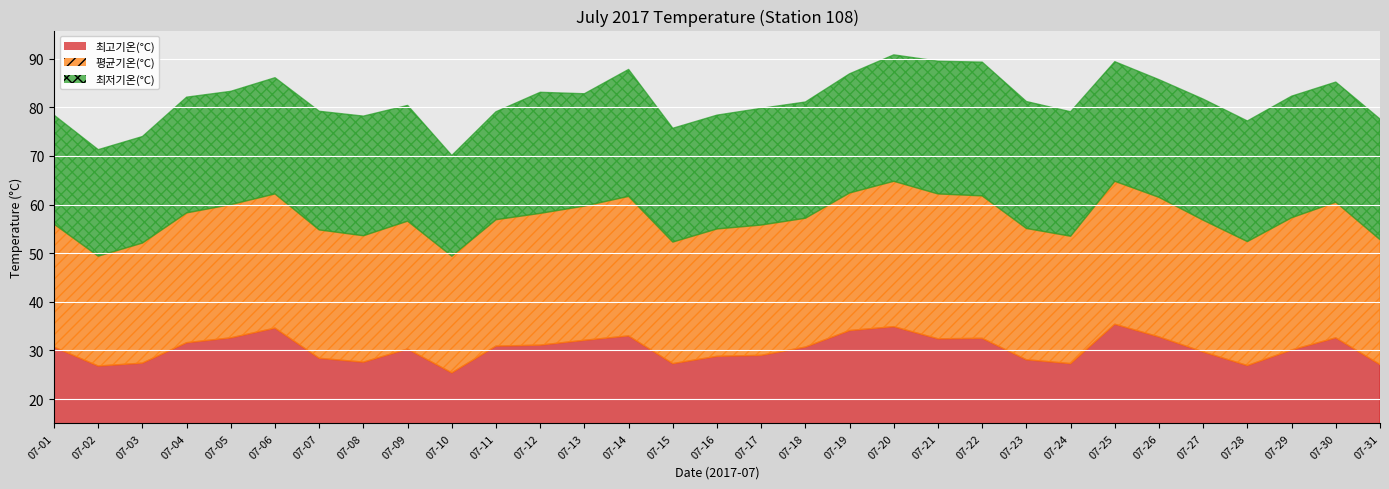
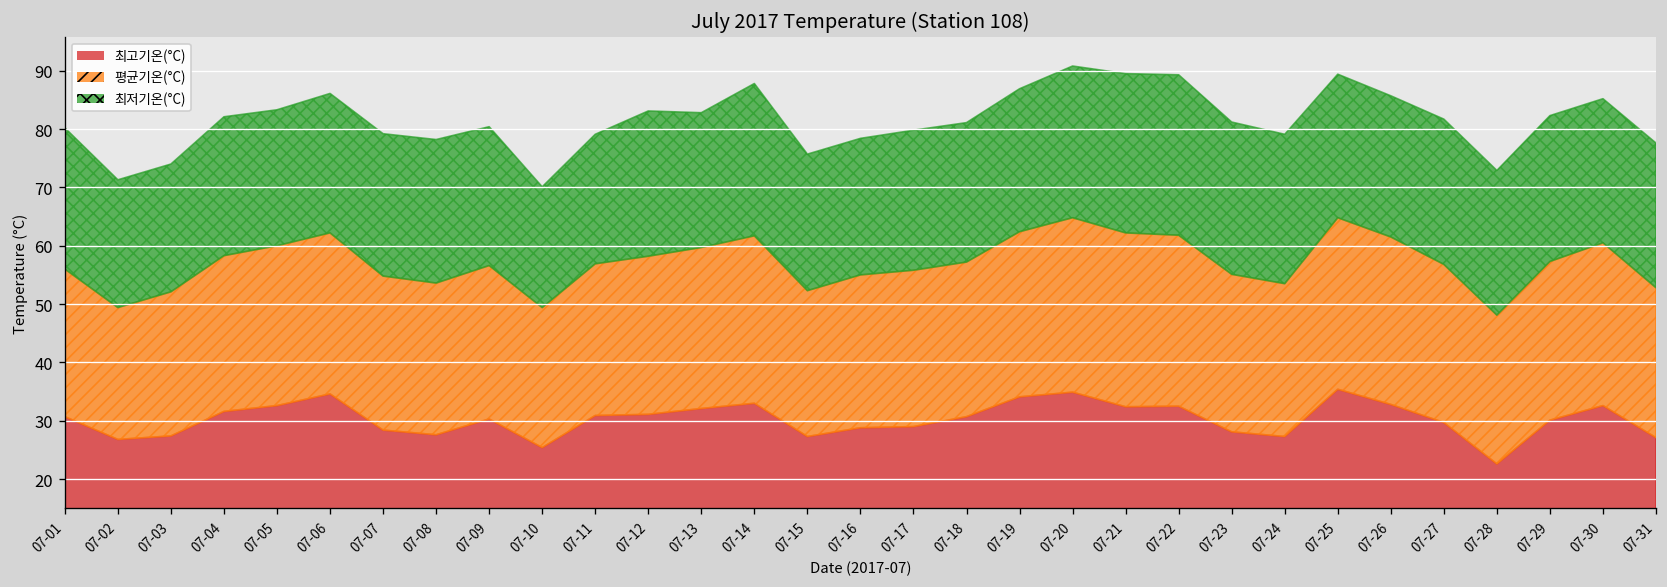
최저기온(°C), 07-01: 22 -> 24
최고기온(°C), 07-28: 27 -> 23
